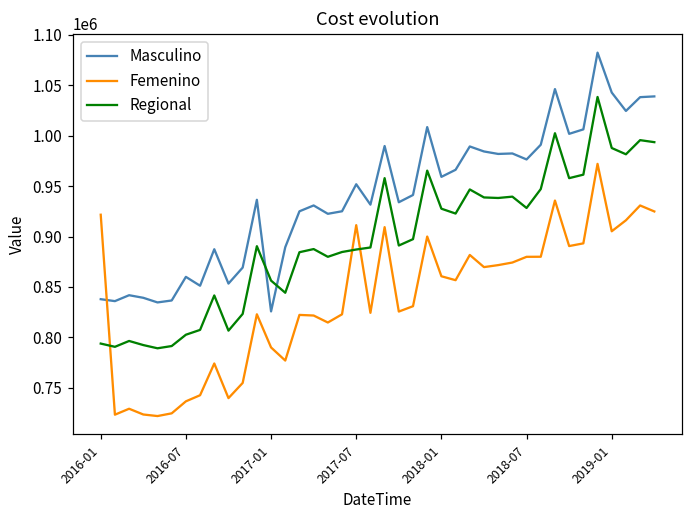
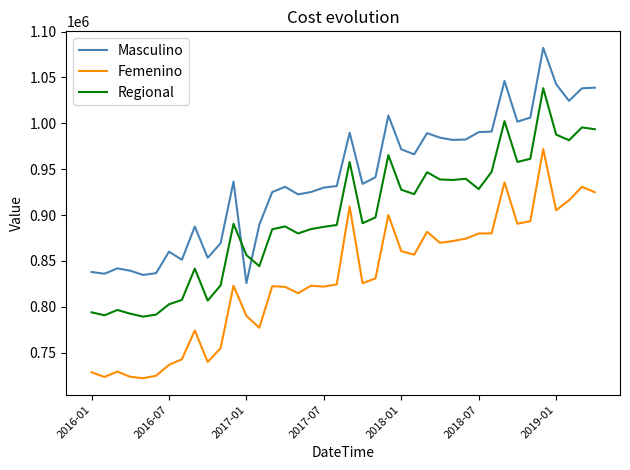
Femenino, 2016-01: 920000 -> 730000
Masculino, 2017-07: 950000 -> 930000
Femenino, 2017-07: 910000 -> 820000
Masculino, 2018-01: 960000 -> 970000
Masculino, 2018-07: 980000 -> 990000
